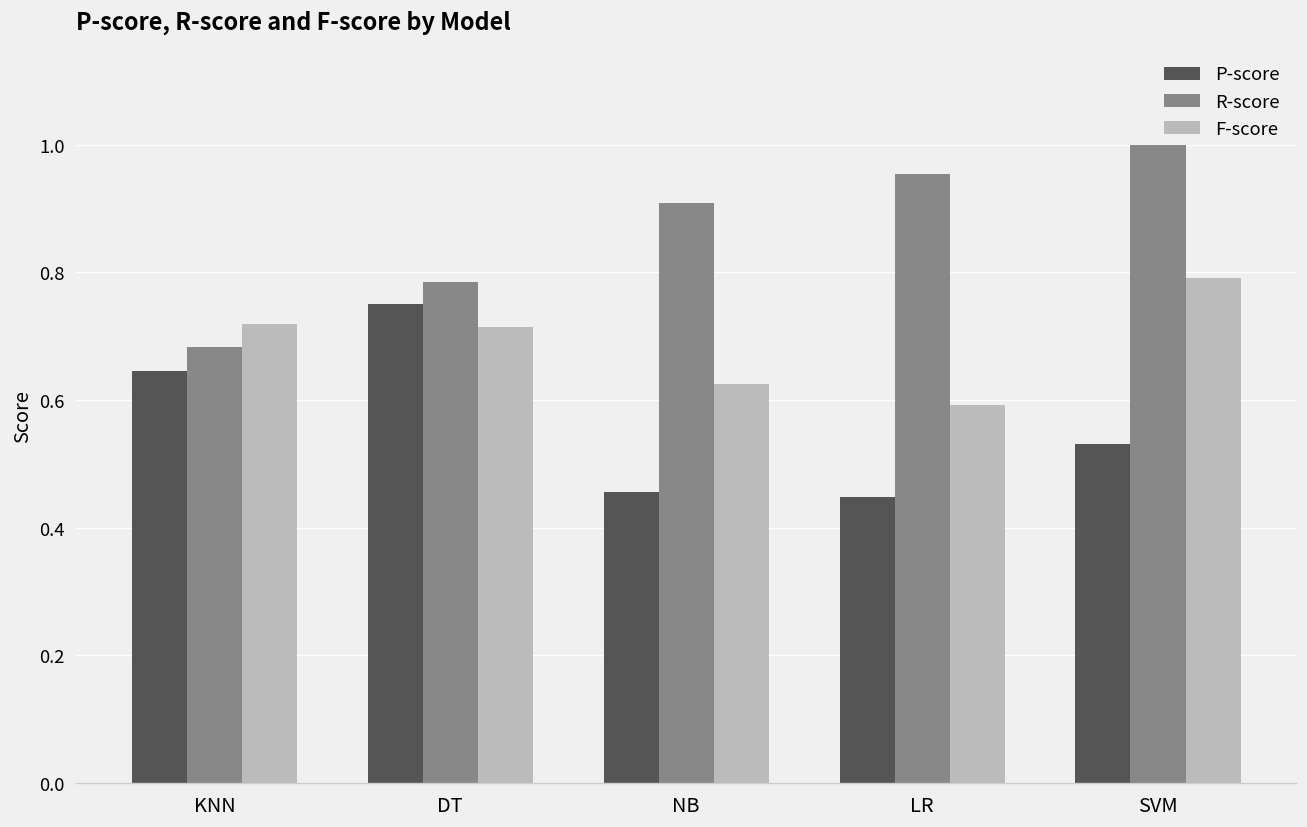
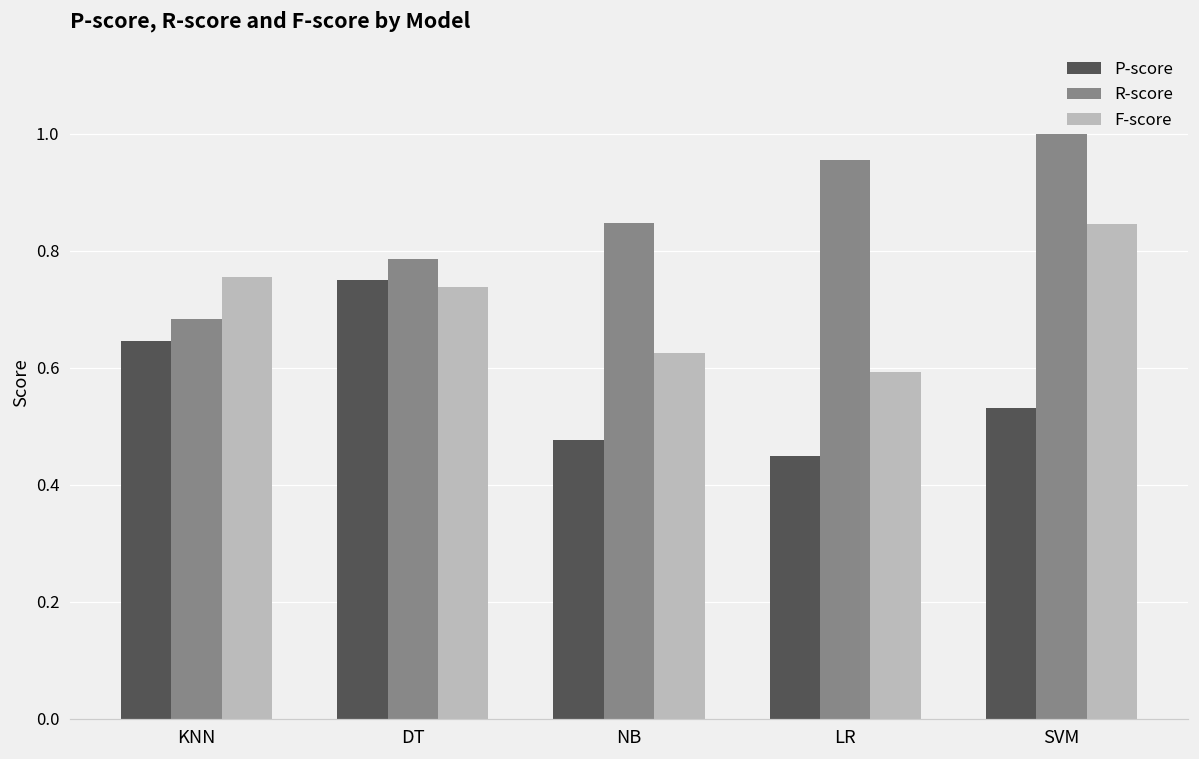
F-score, KNN: 0.72 -> 0.75
F-score, DT: 0.71 -> 0.74
P-score, NB: 0.46 -> 0.48
R-score, NB: 0.91 -> 0.85
F-score, SVM: 0.79 -> 0.85
